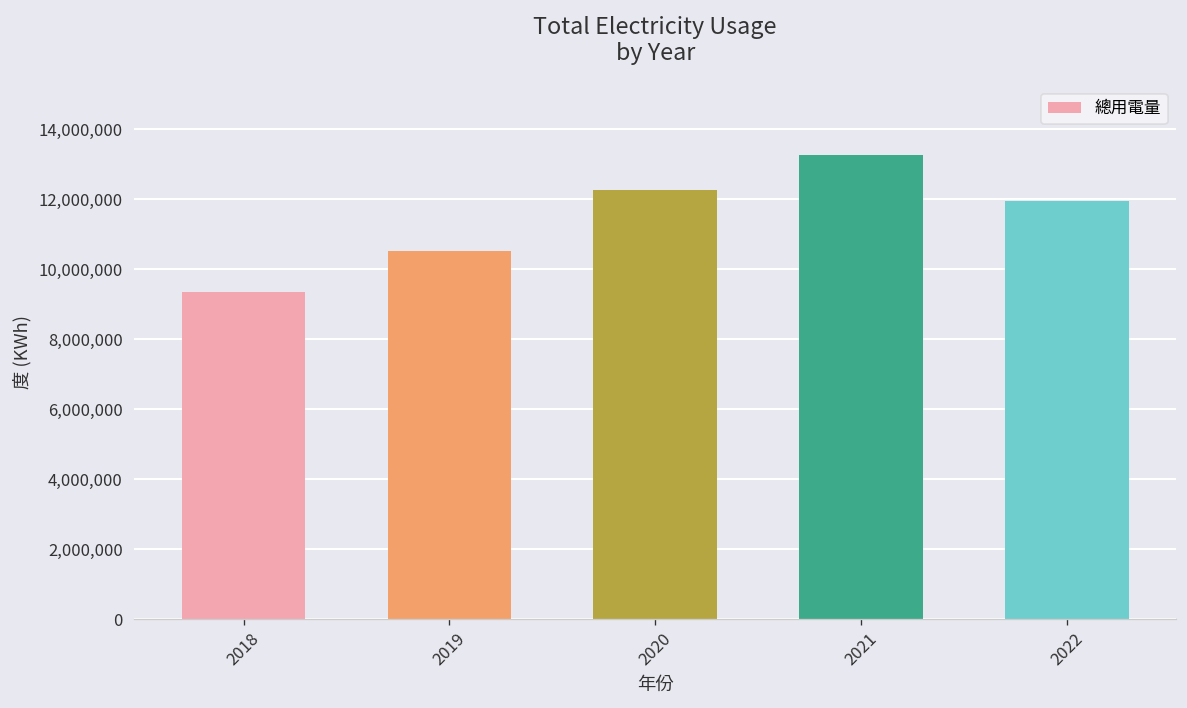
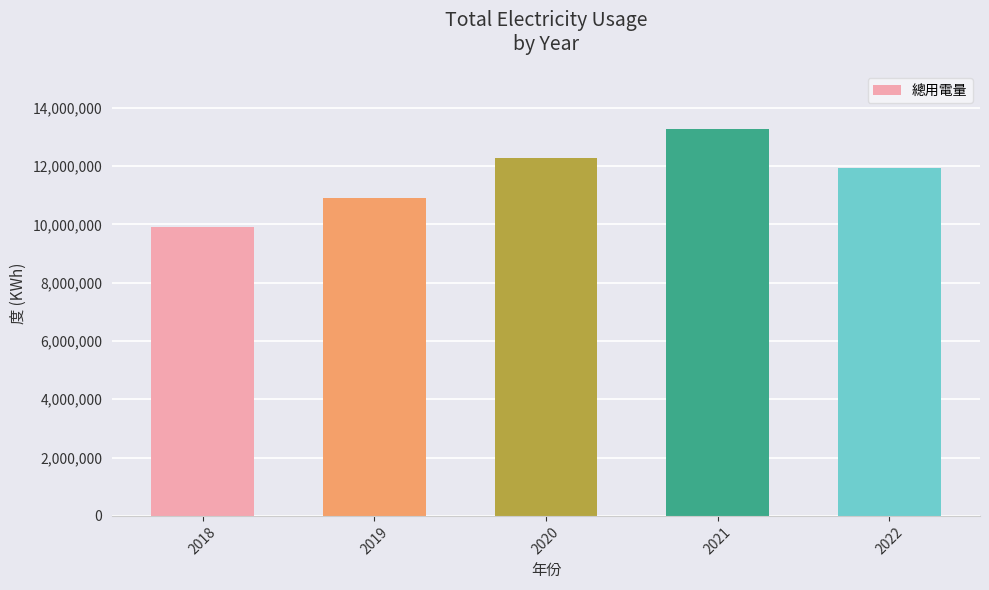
2018: 9,400,000 -> 9,900,000
2019: 10,500,000 -> 10,900,000
